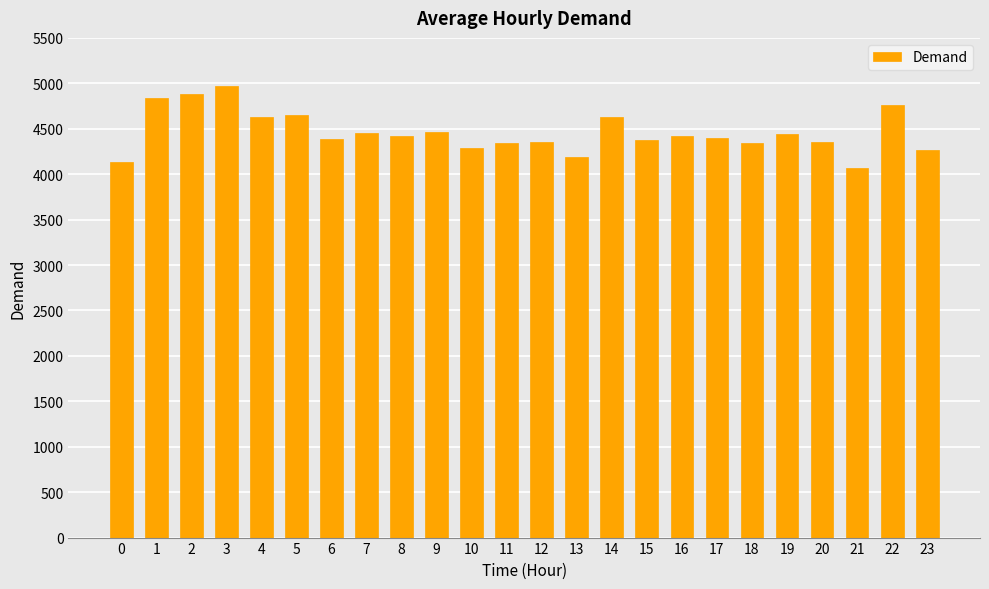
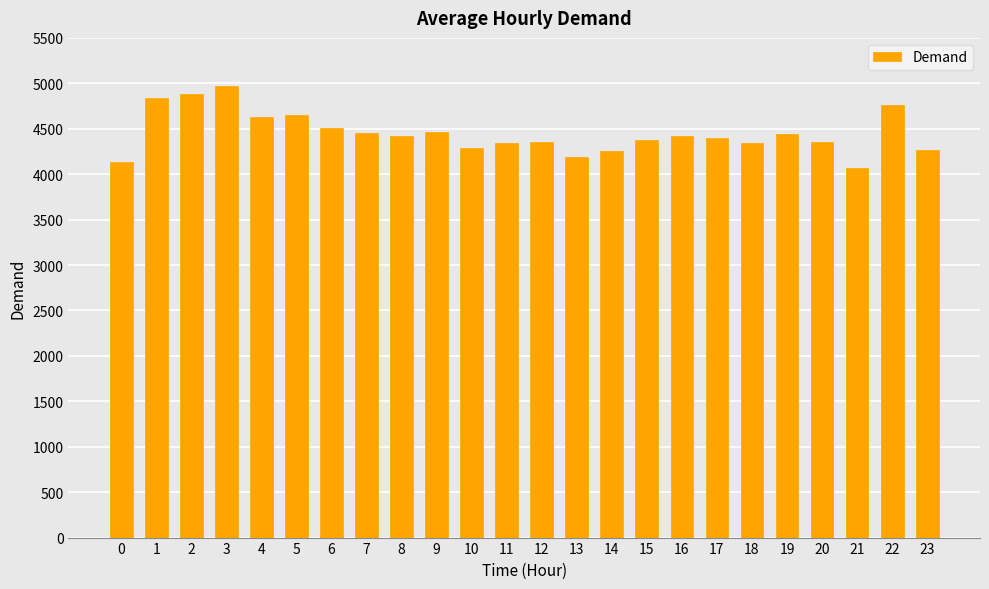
6: 4400 -> 4500
14: 4600 -> 4300
